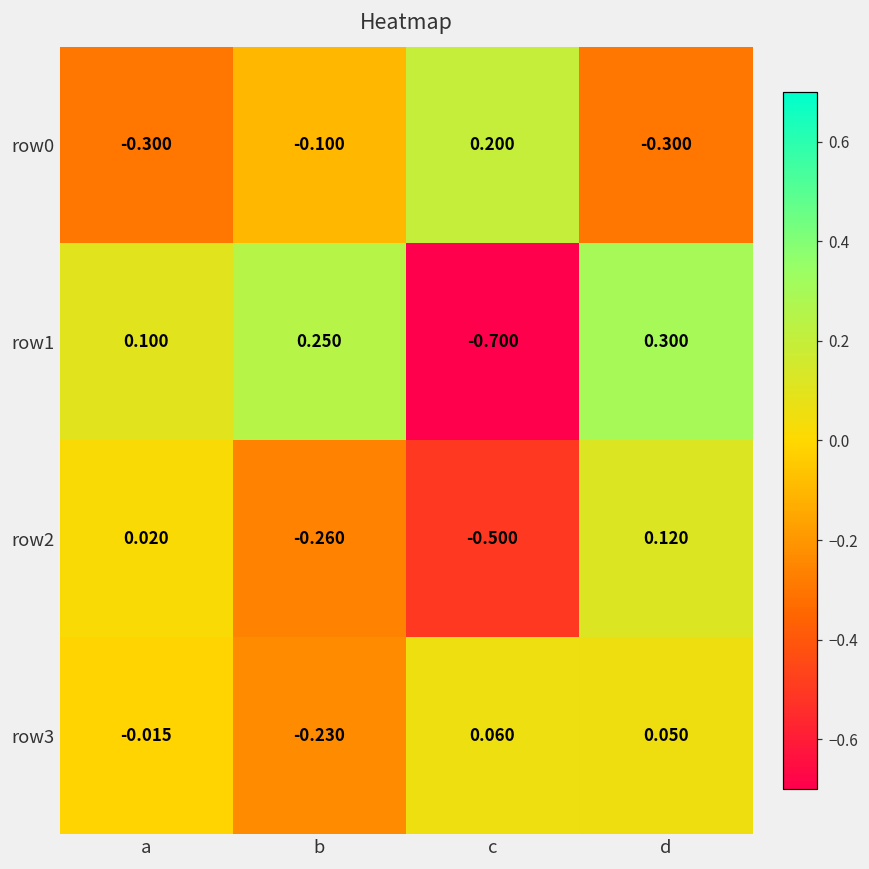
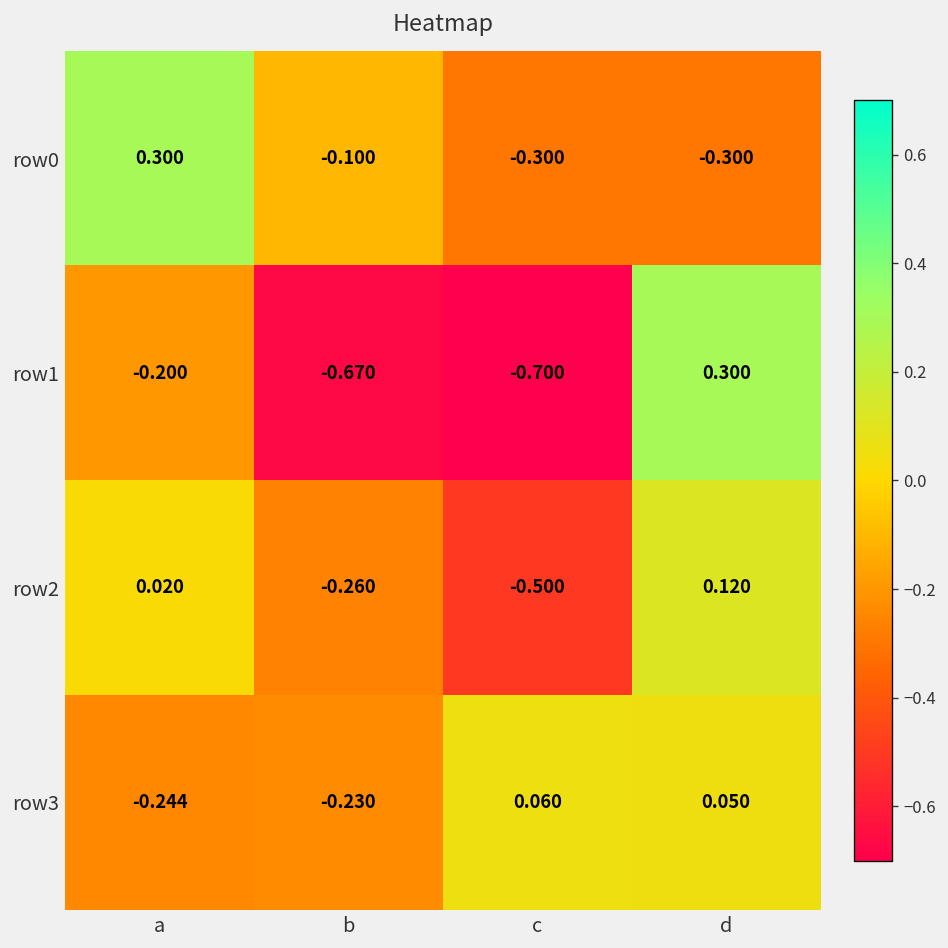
row0, a: -0.300 -> 0.300
row0, c: 0.200 -> -0.300
row1, a: 0.100 -> -0.200
row1, b: 0.250 -> -0.670
row3, a: -0.015 -> -0.244
